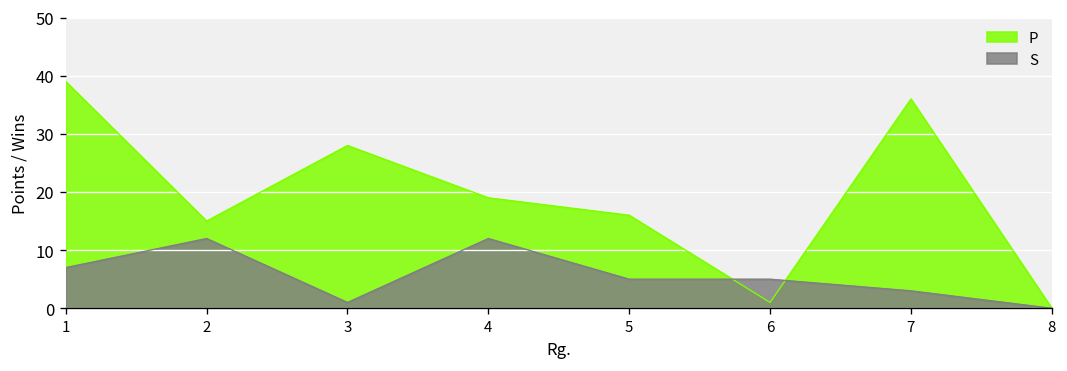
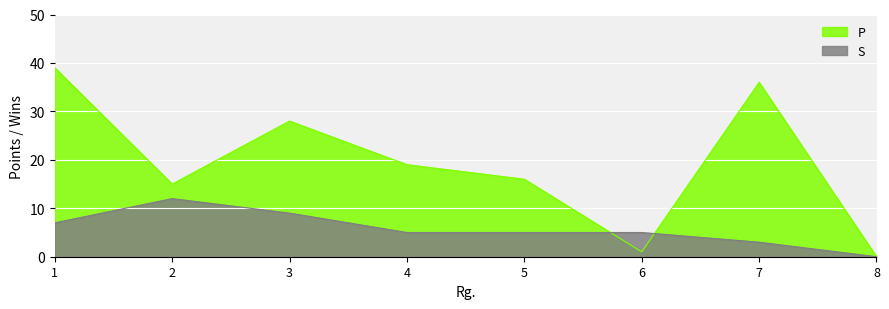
S, 3: 1 -> 9
S, 4: 12 -> 5
